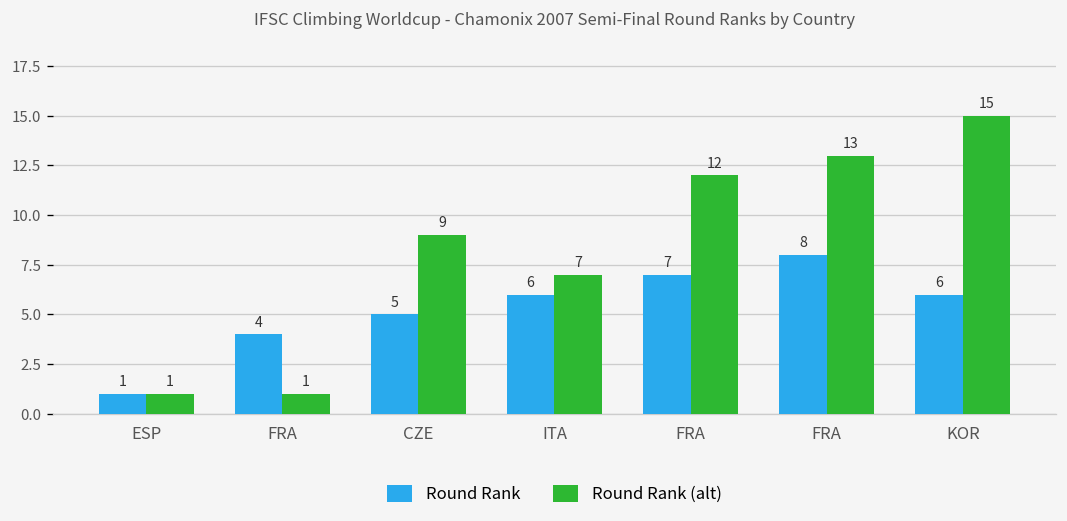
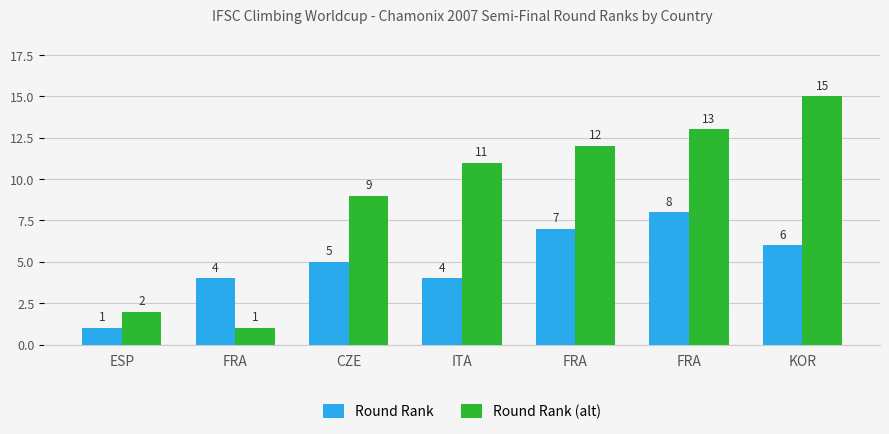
Round Rank (alt), ESP: 1 -> 2
Round Rank, ITA: 6 -> 4
Round Rank (alt), ITA: 7 -> 11
